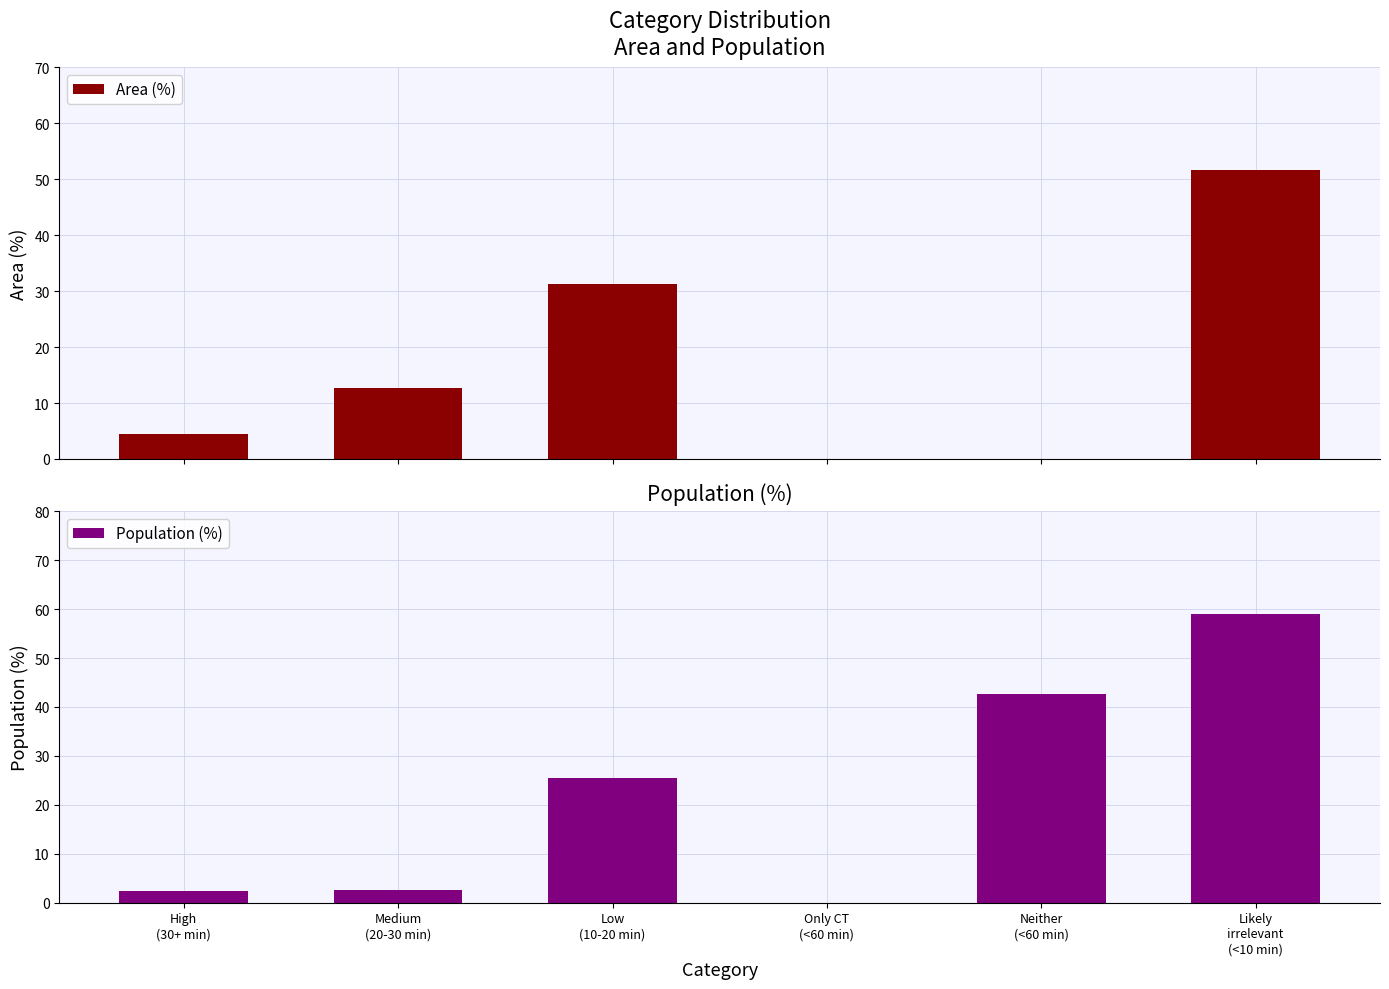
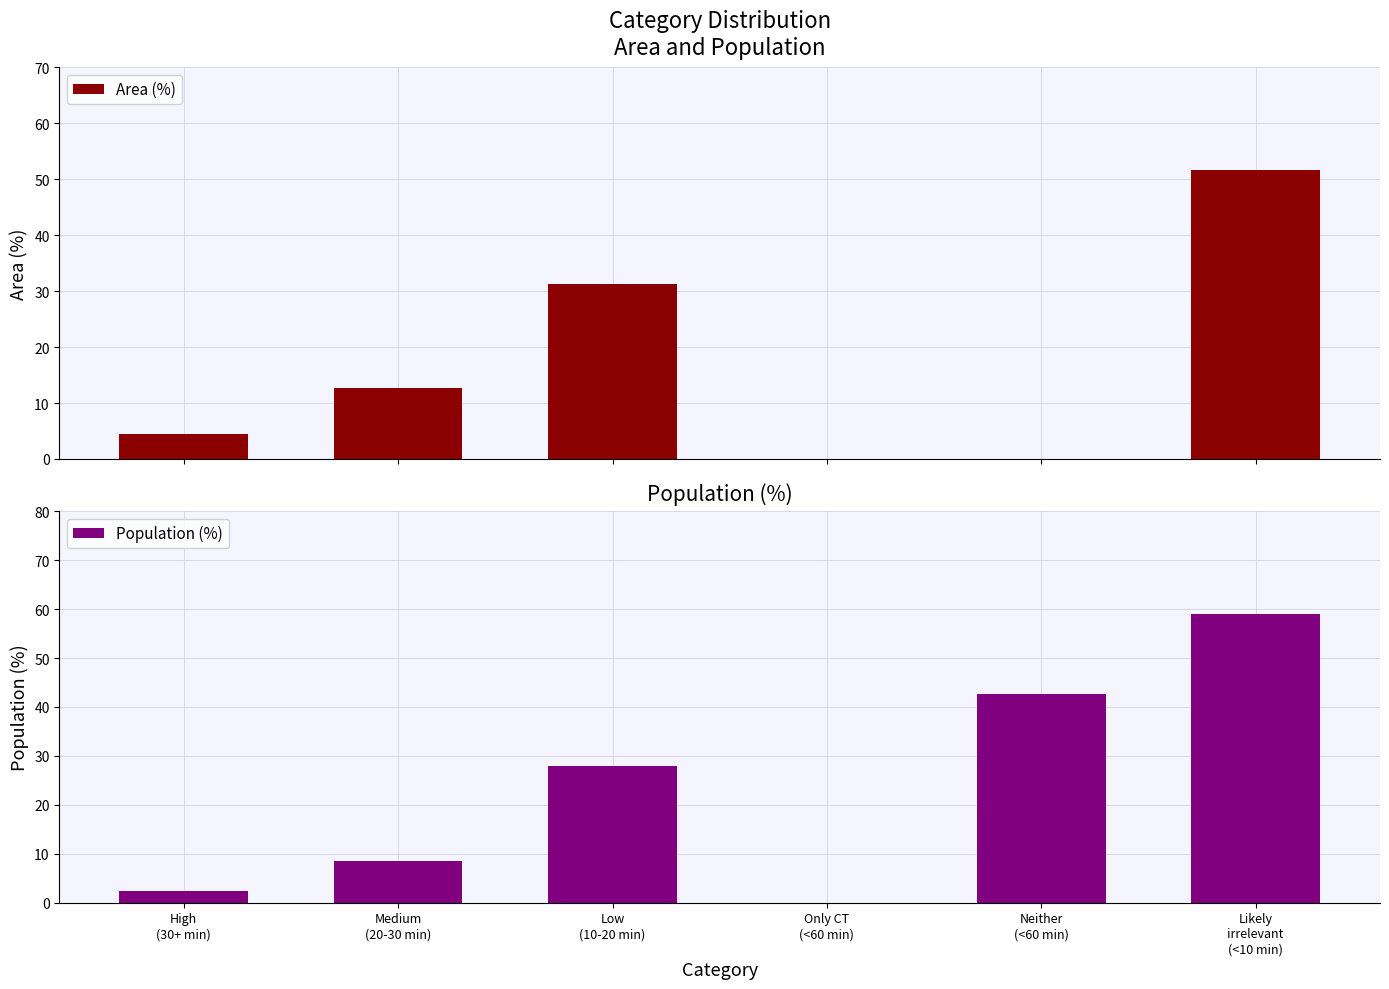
Population (%), Medium (20-30 min): 3 -> 9
Population (%), Low (10-20 min): 25 -> 28
